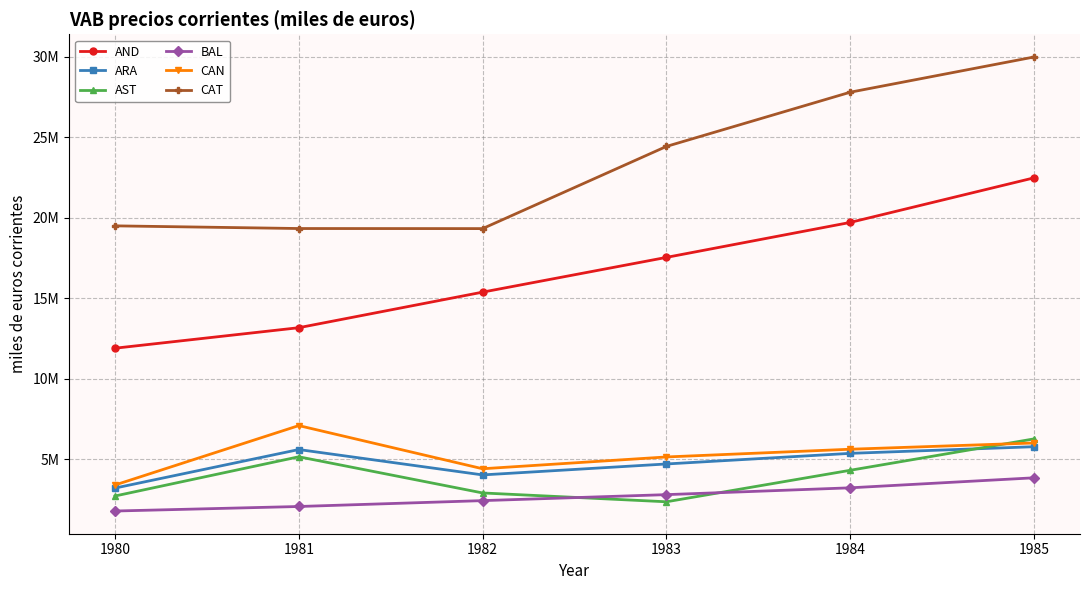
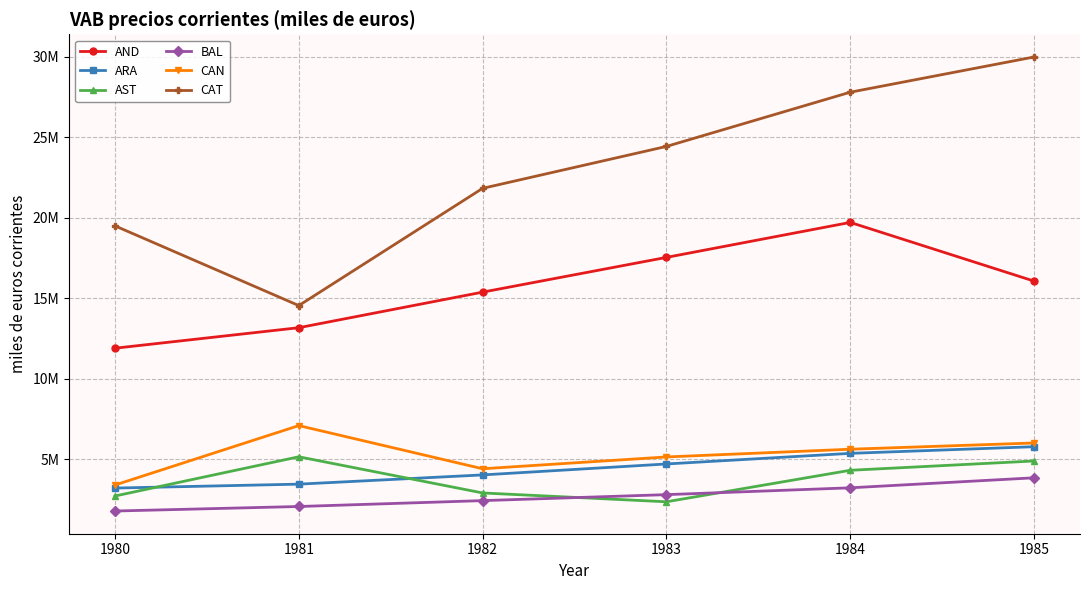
ARA, 1981: 5600000 -> 3400000
CAT, 1981: 19300000 -> 14500000
CAT, 1982: 19300000 -> 21800000
AND, 1985: 22500000 -> 16100000
AST, 1985: 6300000 -> 4900000
